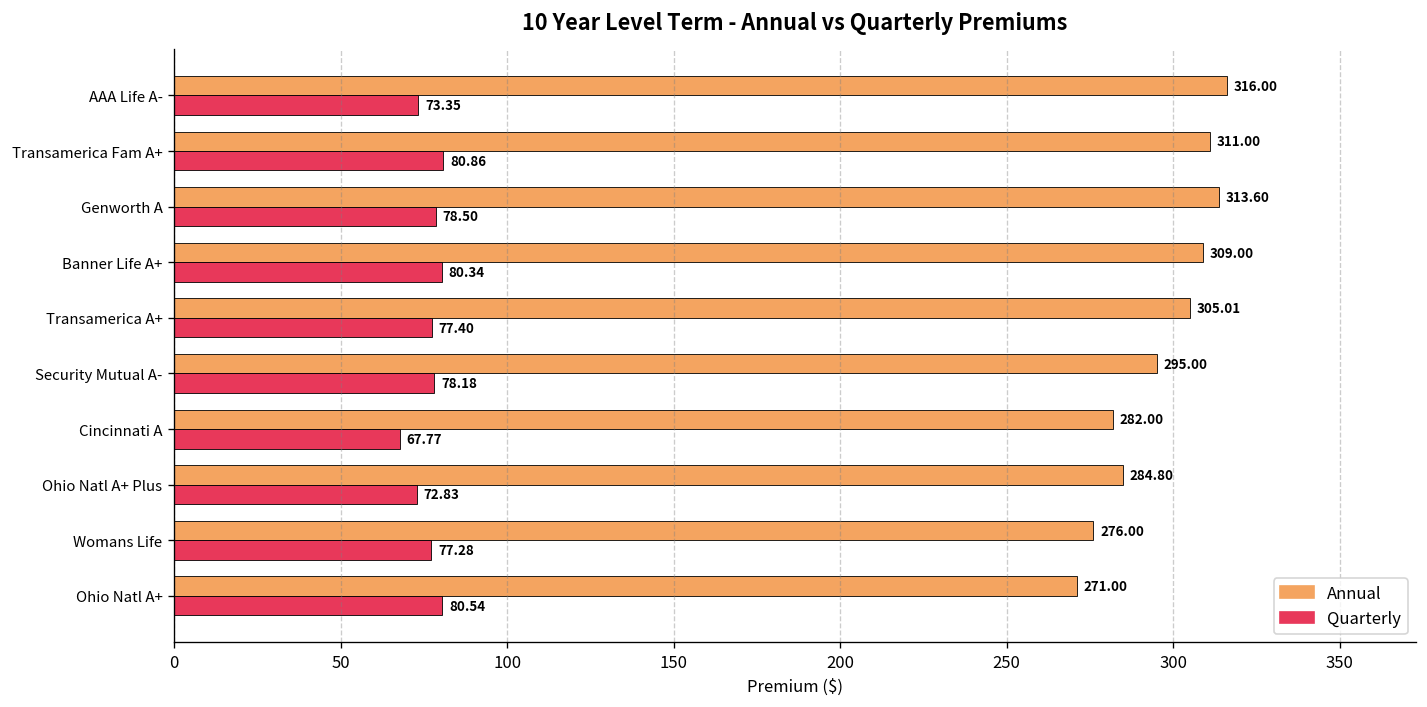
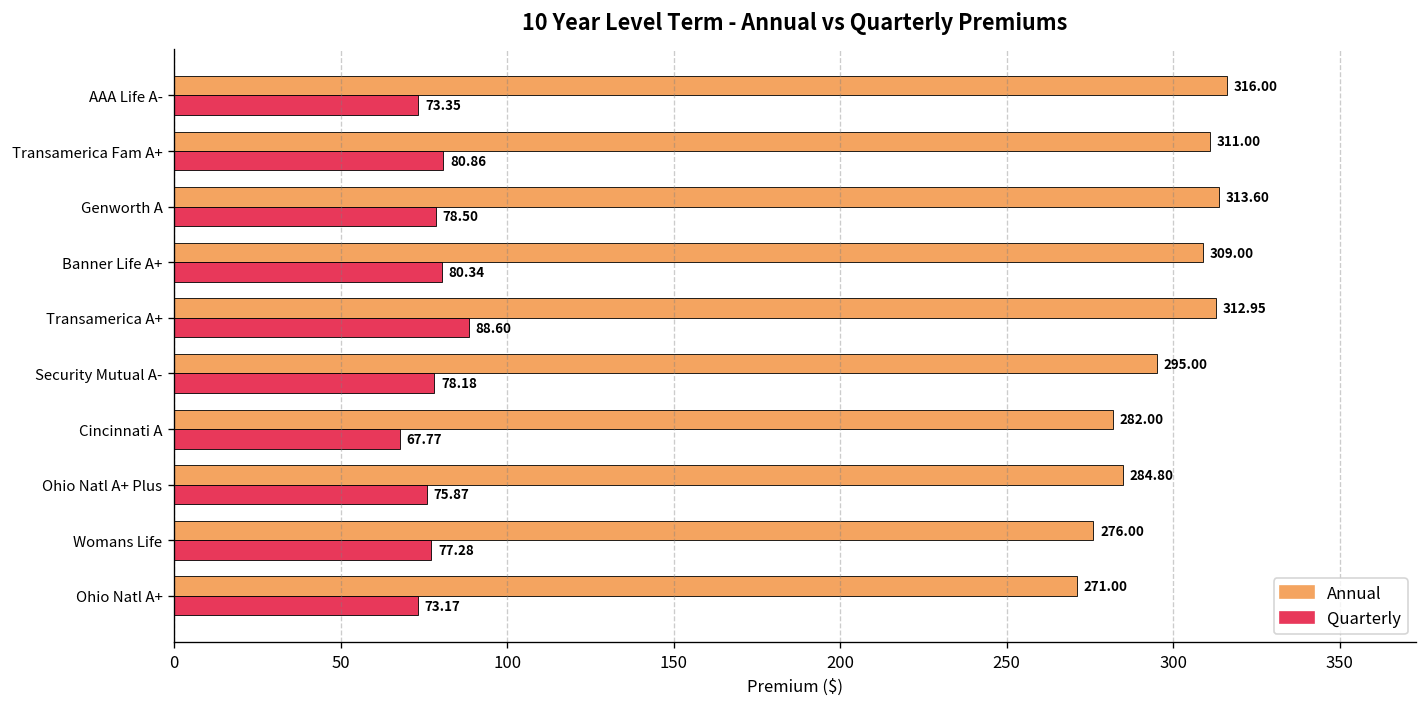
Annual, Transamerica A+: 305.01 -> 312.95
Quarterly, Transamerica A+: 77.40 -> 88.60
Quarterly, Ohio Natl A+ Plus: 72.83 -> 75.87
Quarterly, Ohio Natl A+: 80.54 -> 73.17
